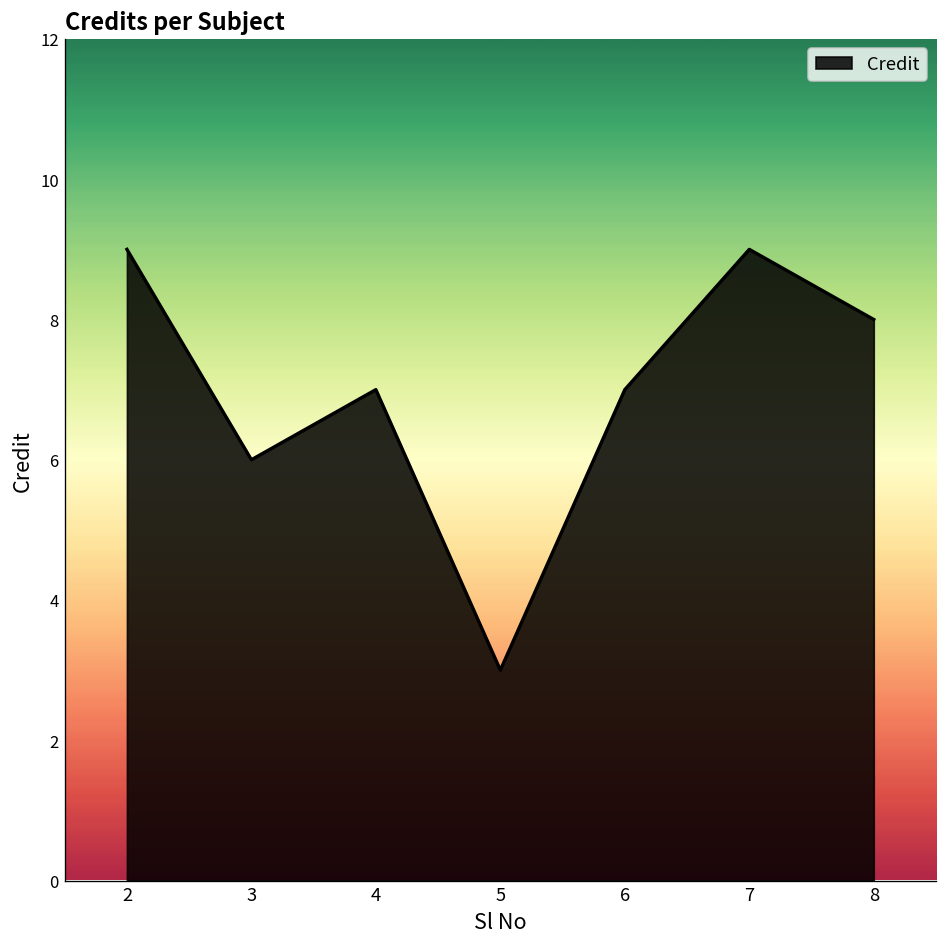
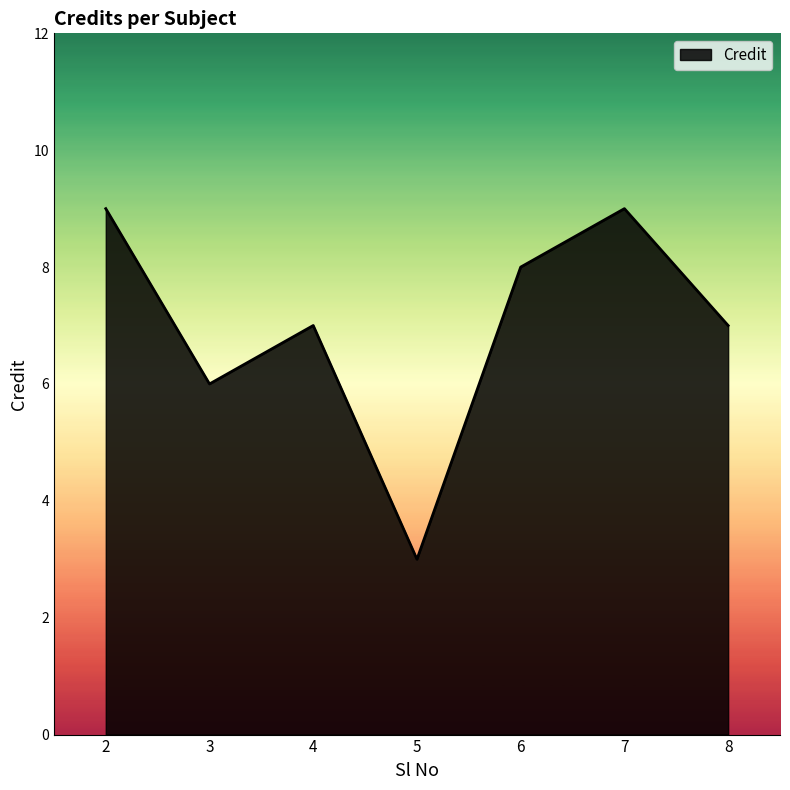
6: 7 -> 8
8: 8 -> 7
